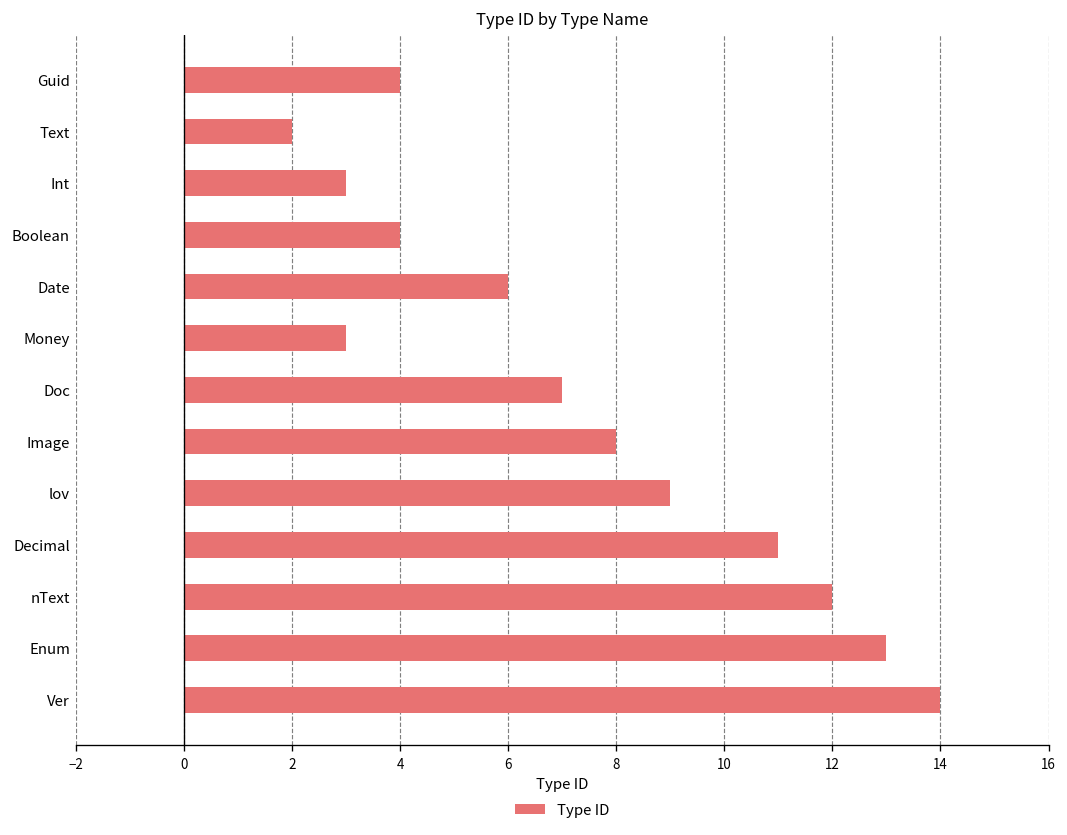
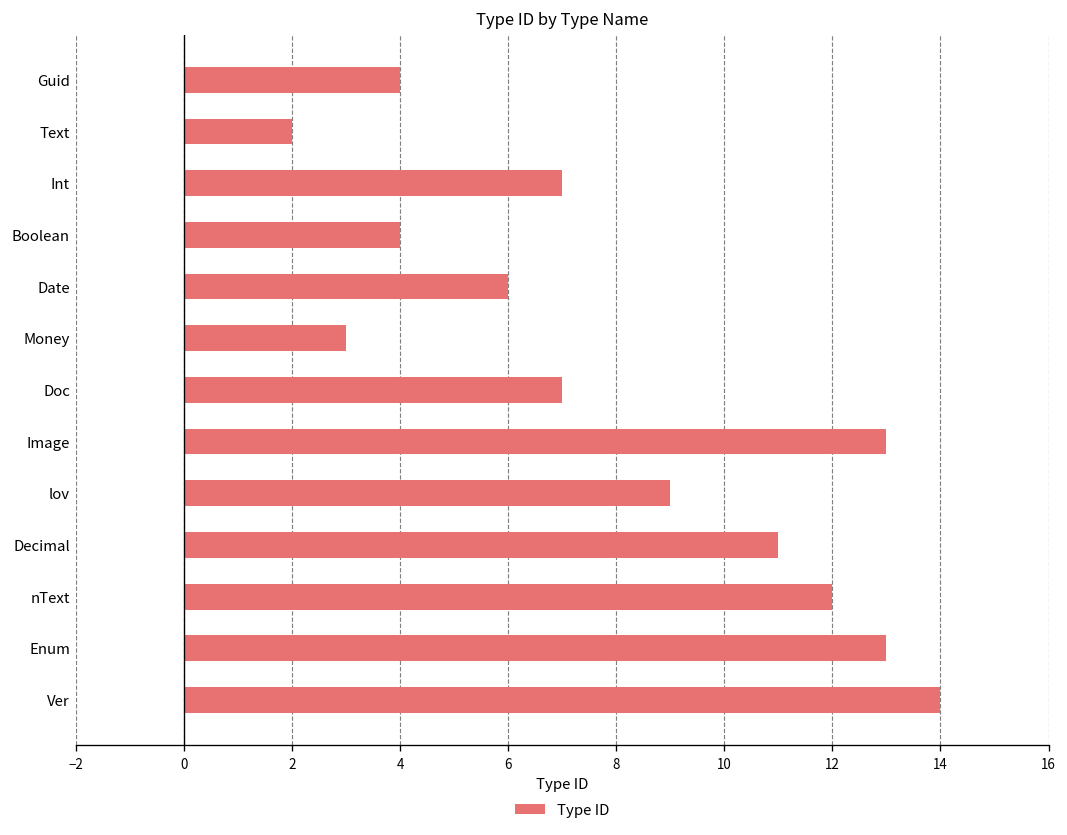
Int: 3 -> 7
Image: 8 -> 13
